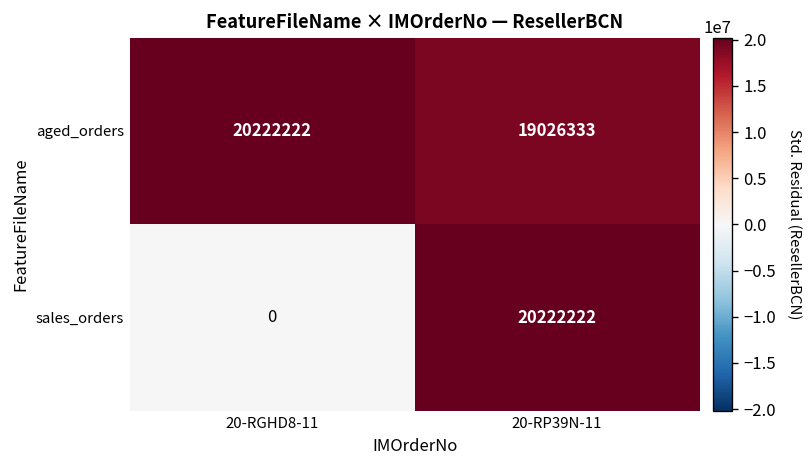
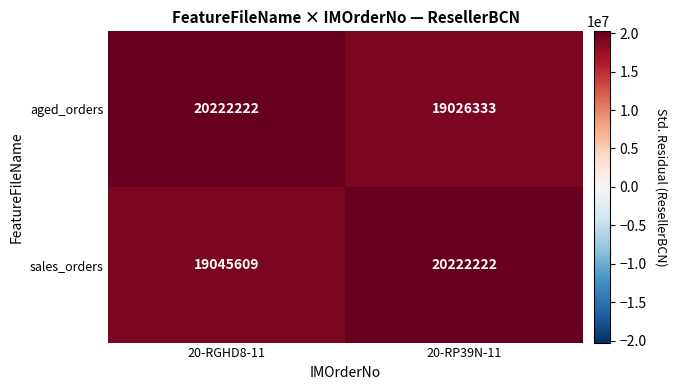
sales_orders, 20-RGHD8-11: 0 -> 19045609
